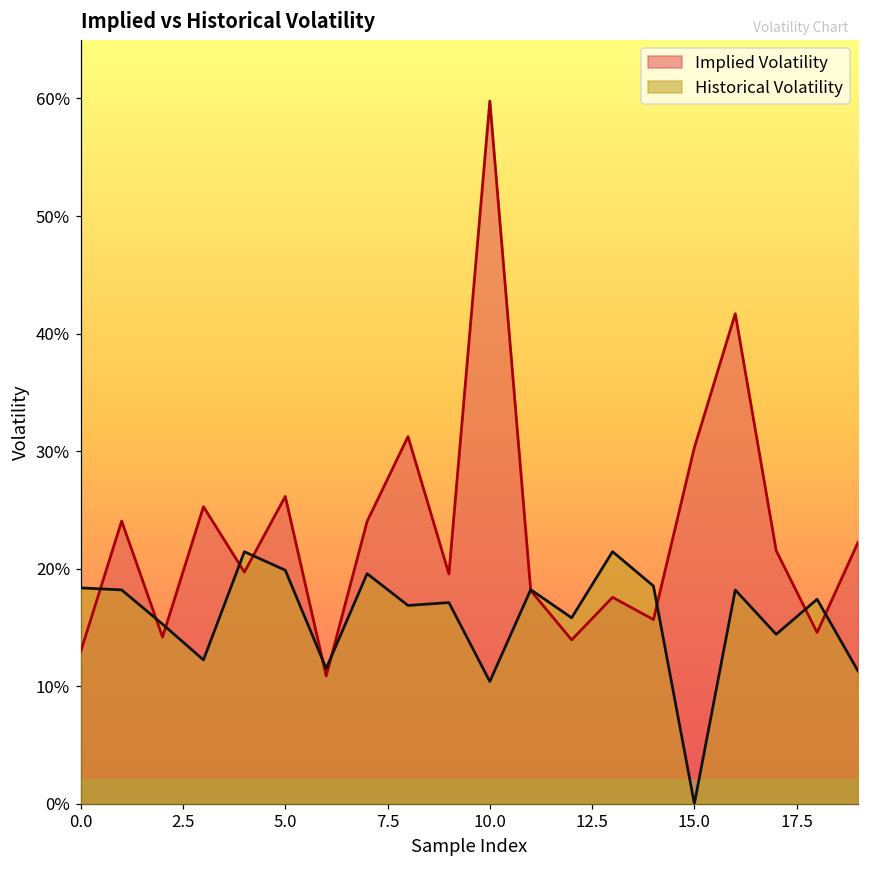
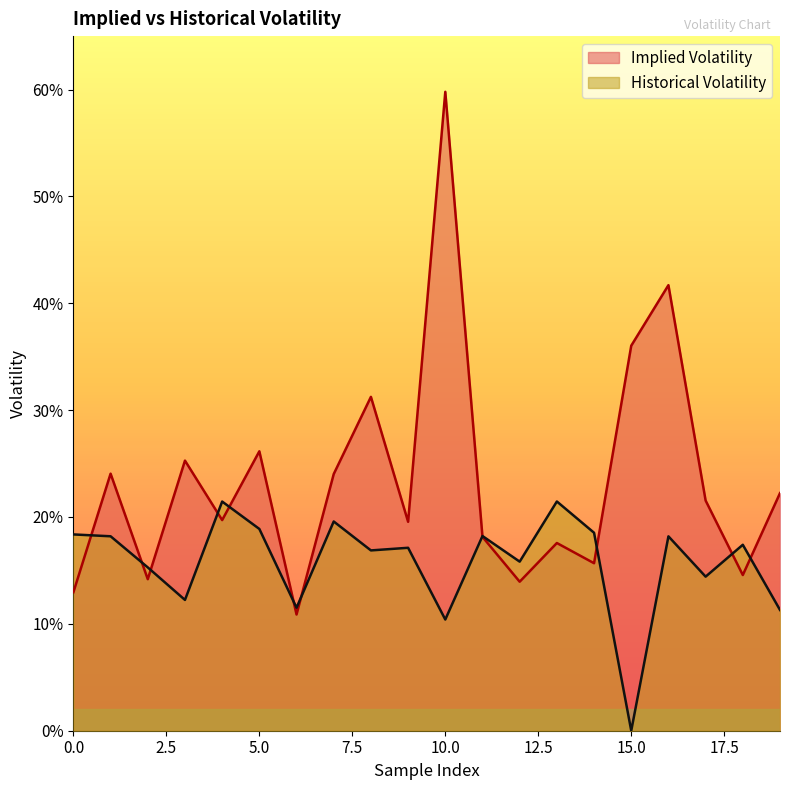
Historical Volatility, 5.0: 19.9% -> 18.9%
Implied Volatility, 15.0: 30.3% -> 36.0%
